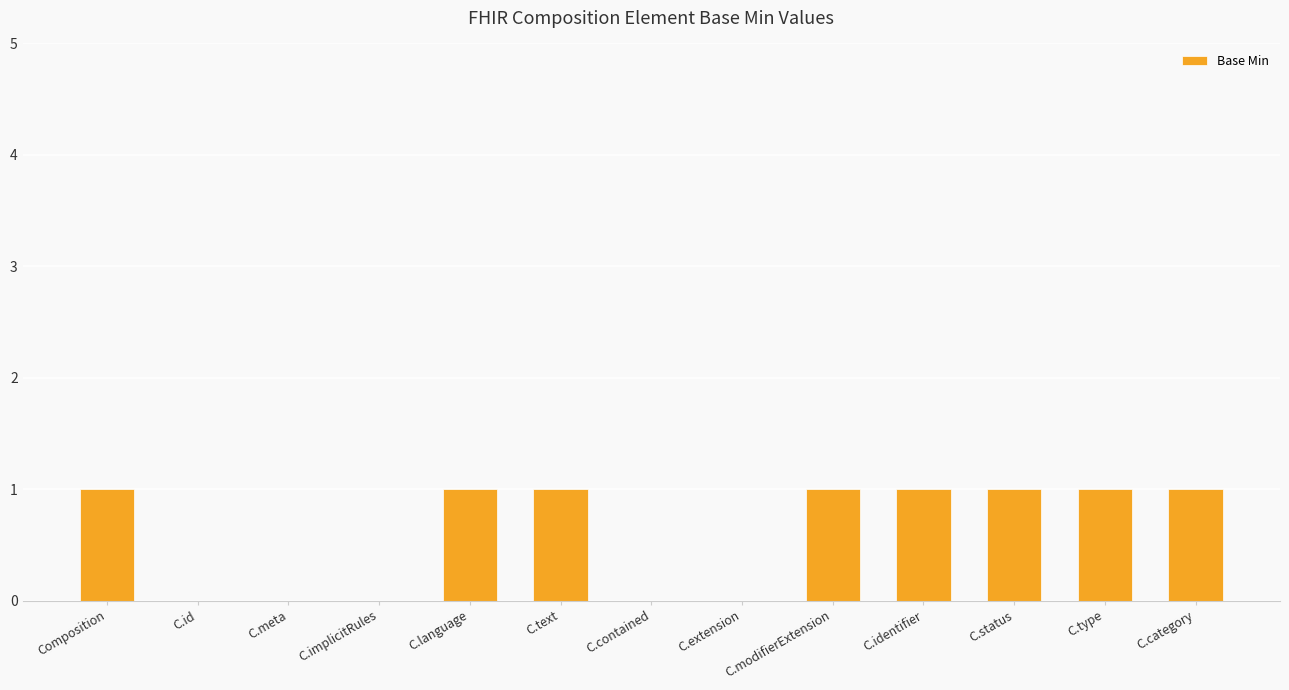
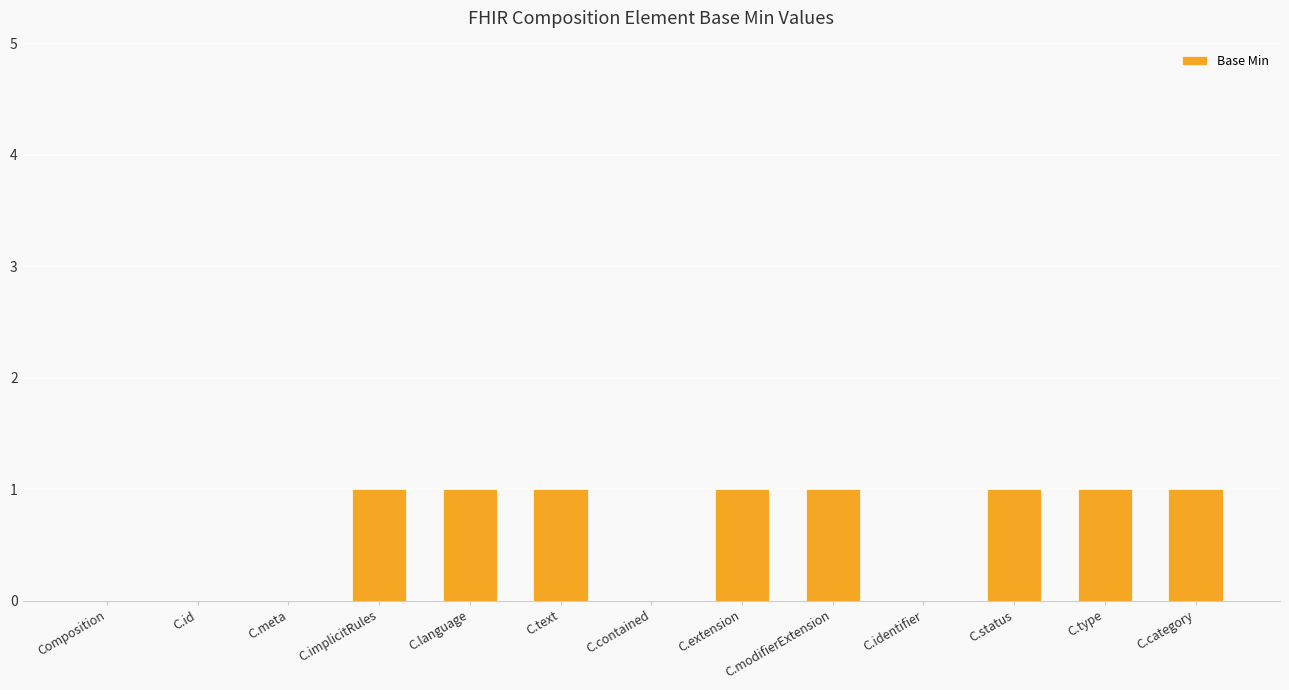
Composition: 1 -> 0
C.implicitRules: 0 -> 1
C.extension: 0 -> 1
C.identifier: 1 -> 0
